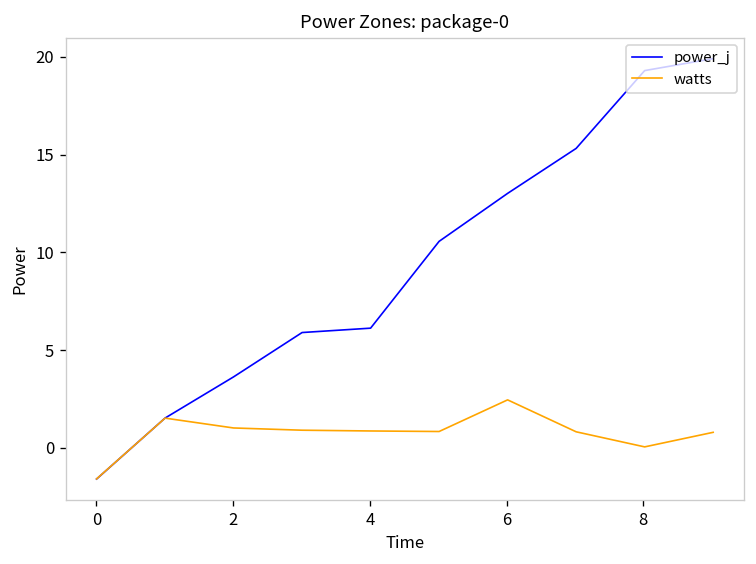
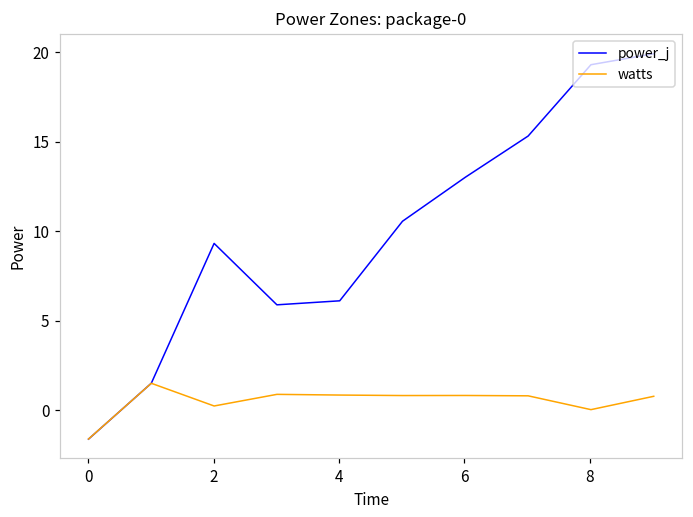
power_j, 2: 3.6 -> 9.3
watts, 2: 1.0 -> 0.3
watts, 6: 2.5 -> 0.8
